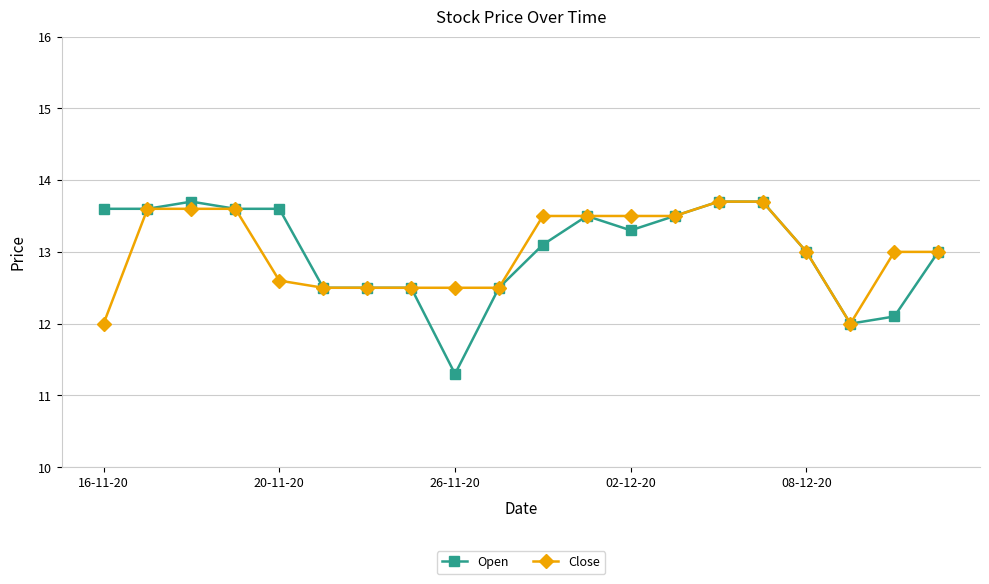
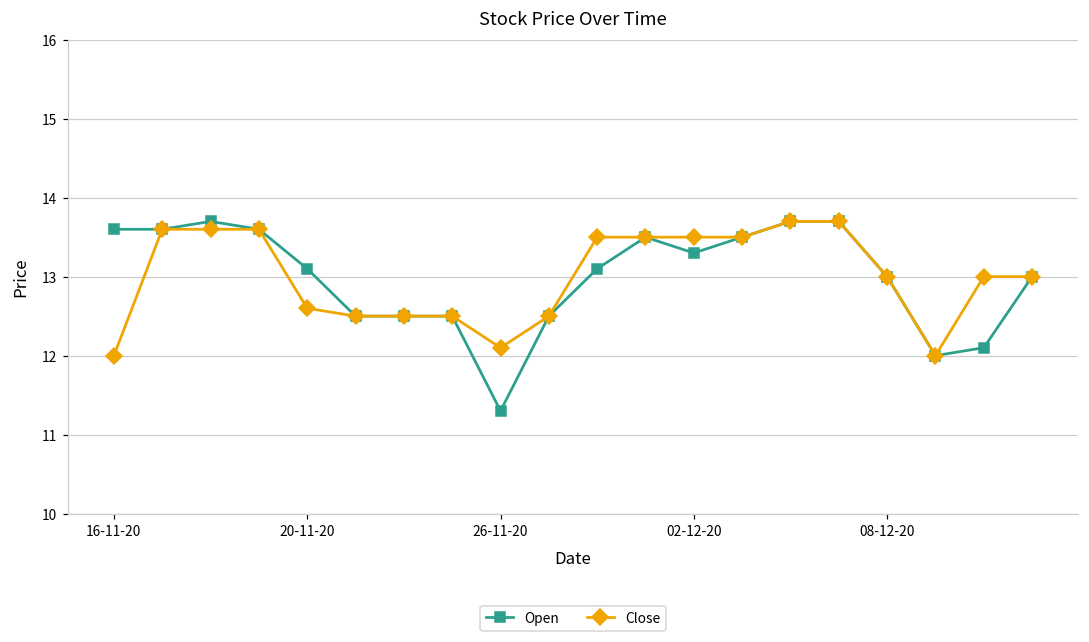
Open, 20-11-20: 13.6 -> 13.1
Close, 26-11-20: 12.5 -> 12.1
